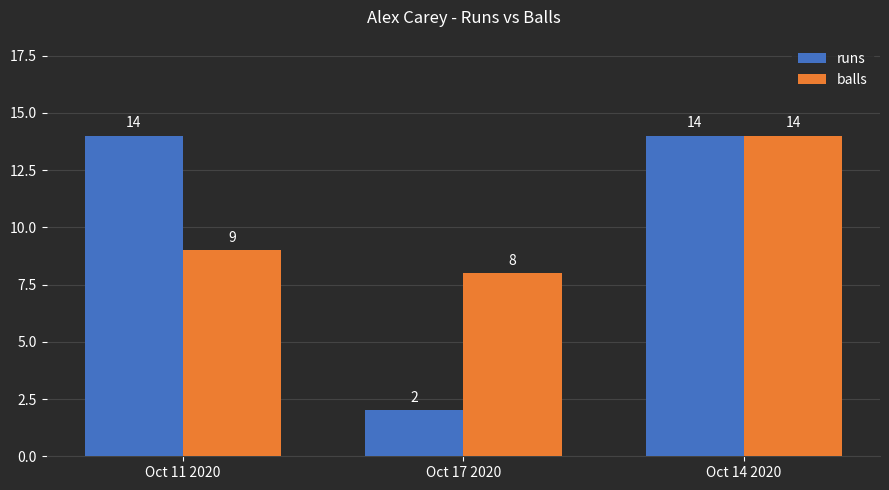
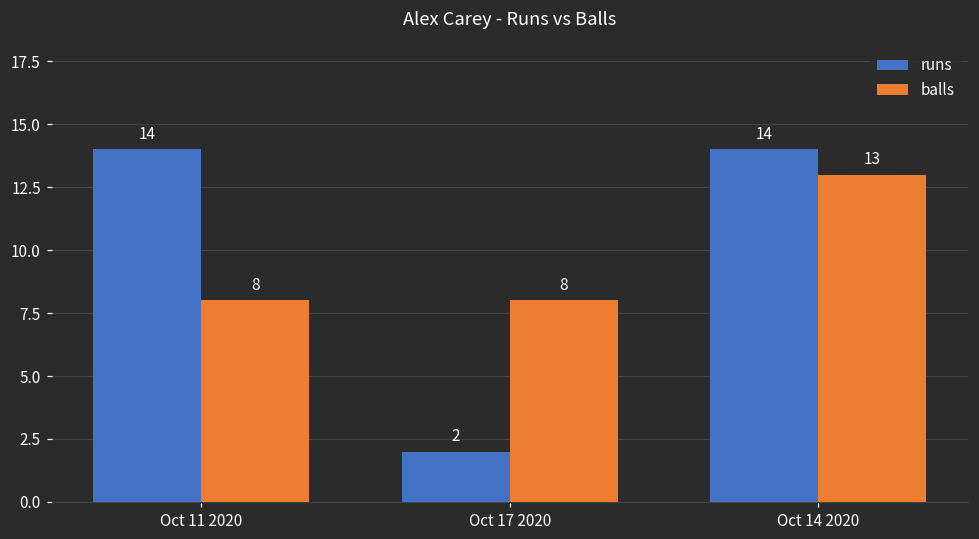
balls, Oct 11 2020: 9 -> 8
balls, Oct 14 2020: 14 -> 13
